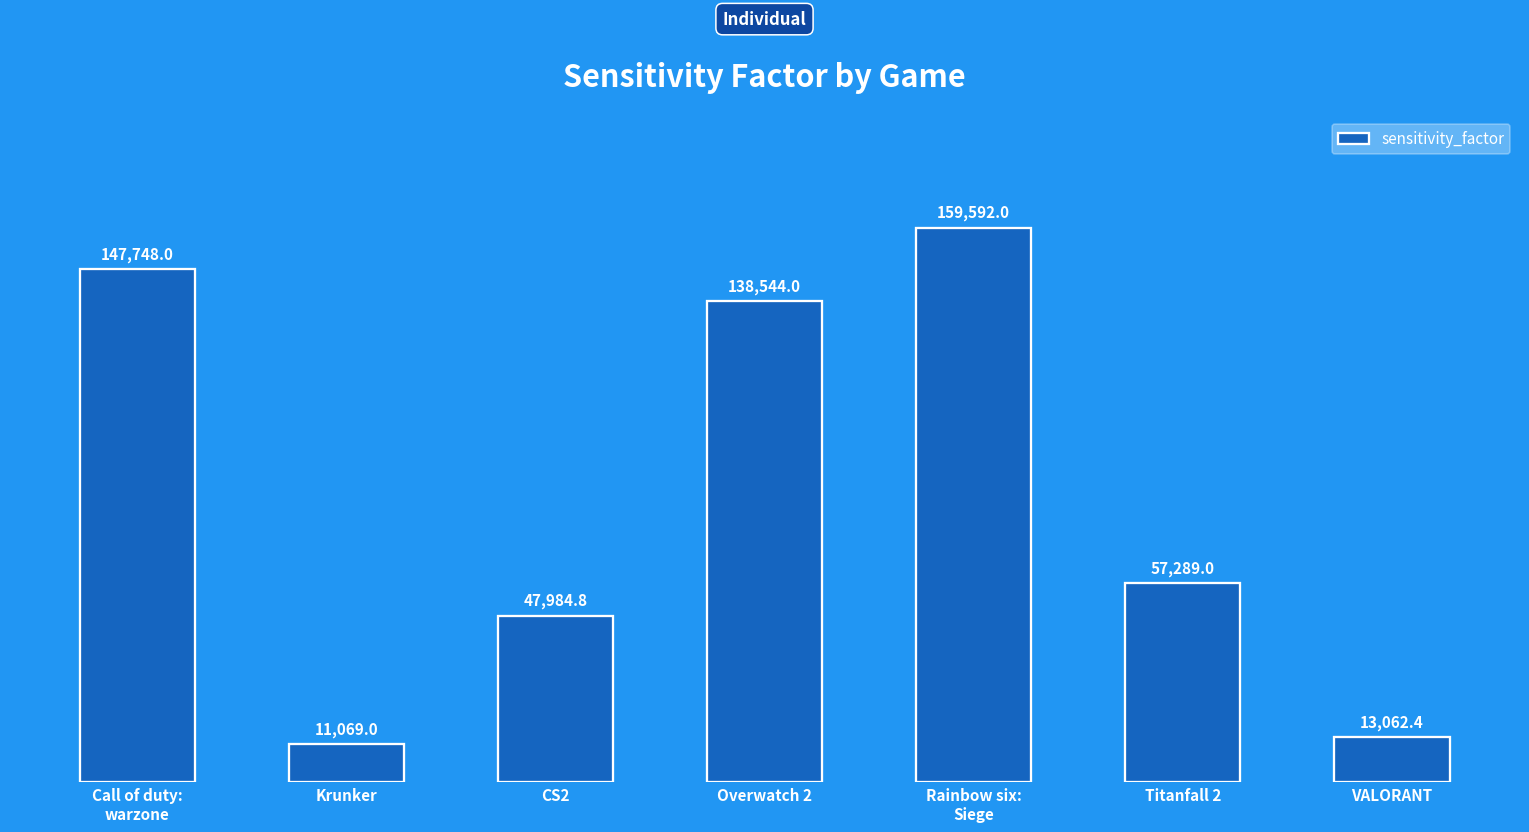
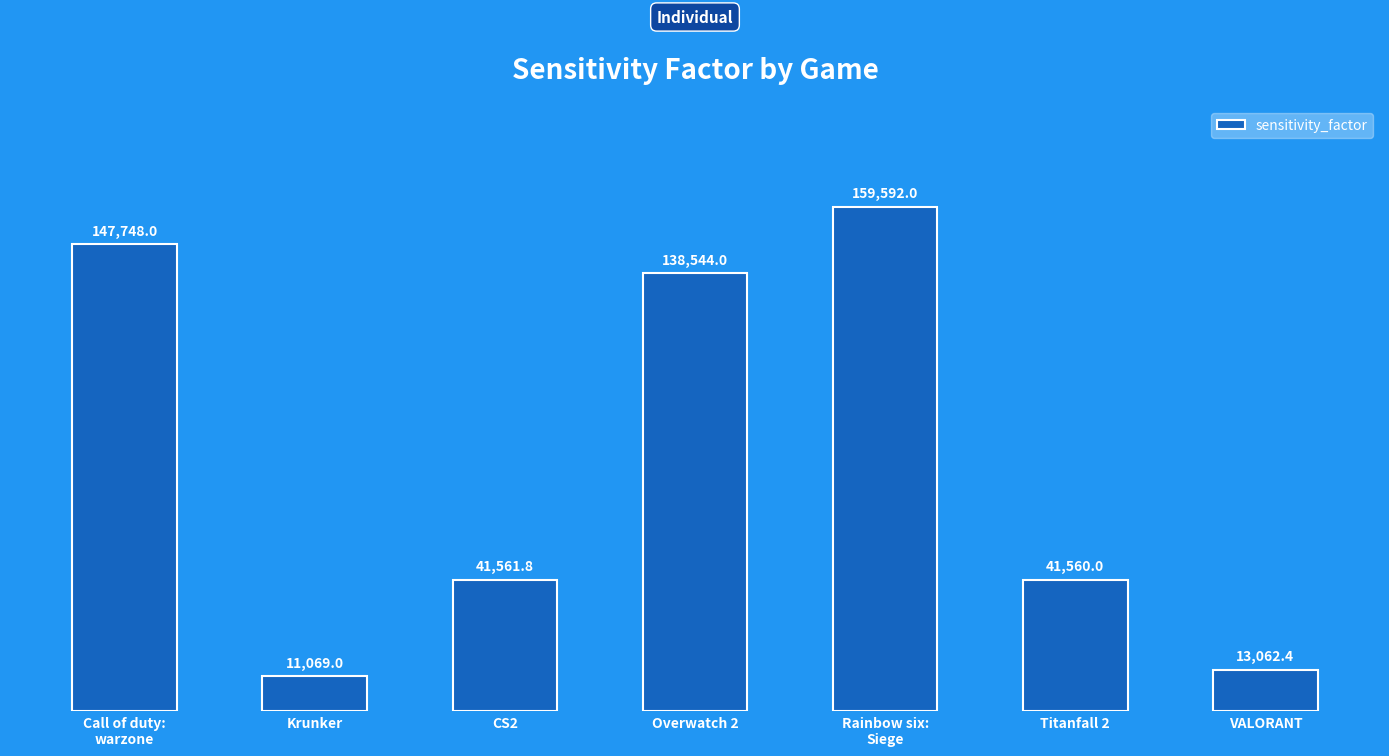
CS2: 47,984.8 -> 41,561.8
Titanfall 2: 57,289.0 -> 41,560.0
